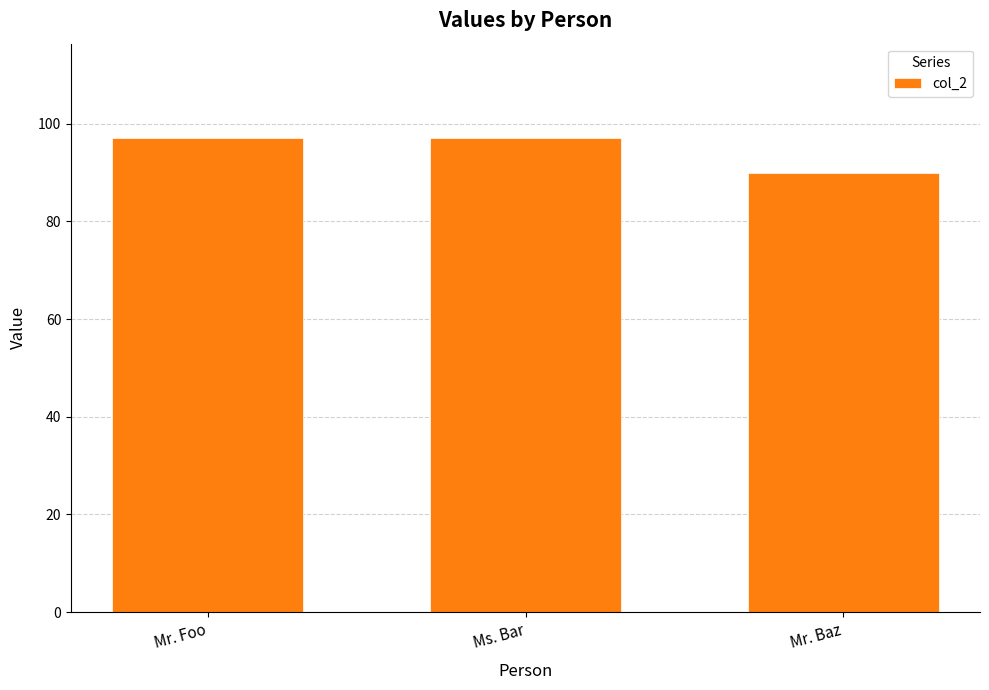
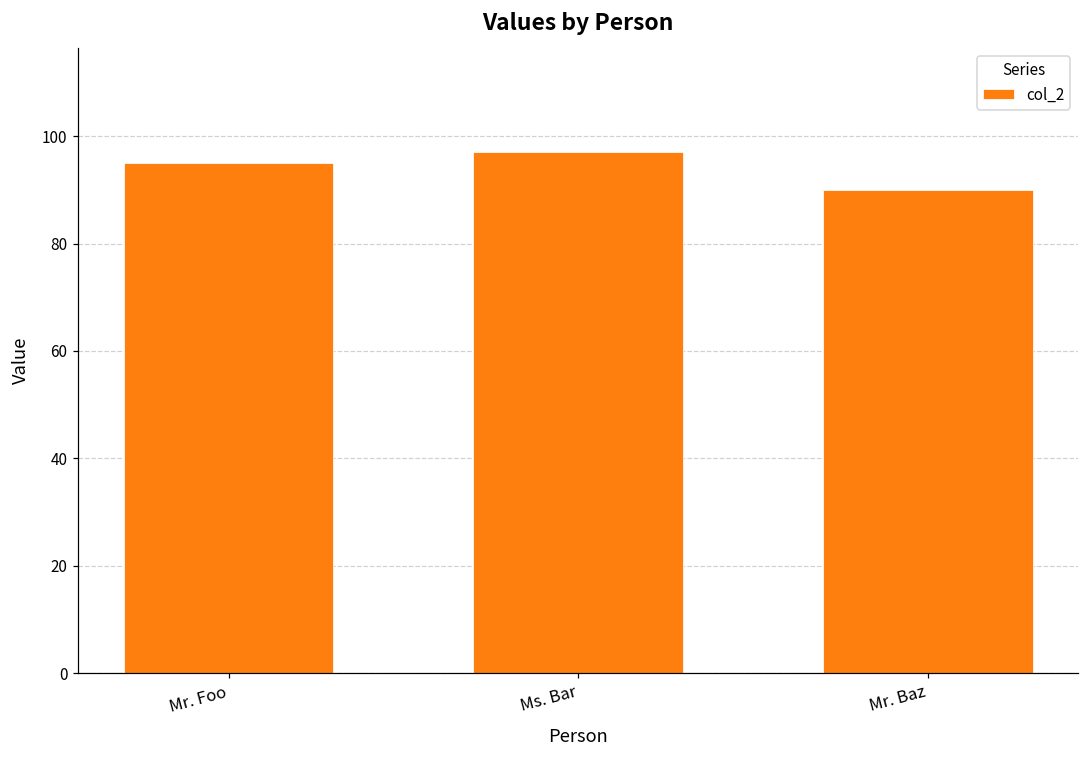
Mr. Foo: 97 -> 95
